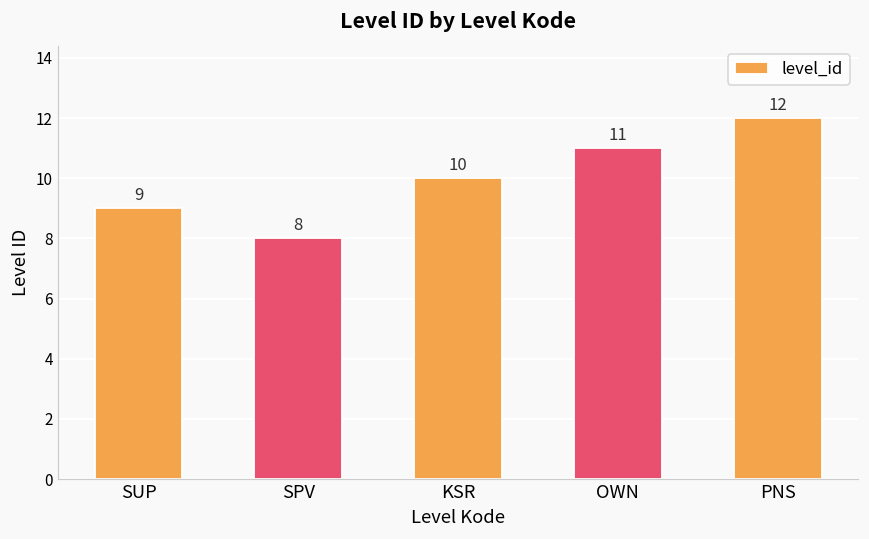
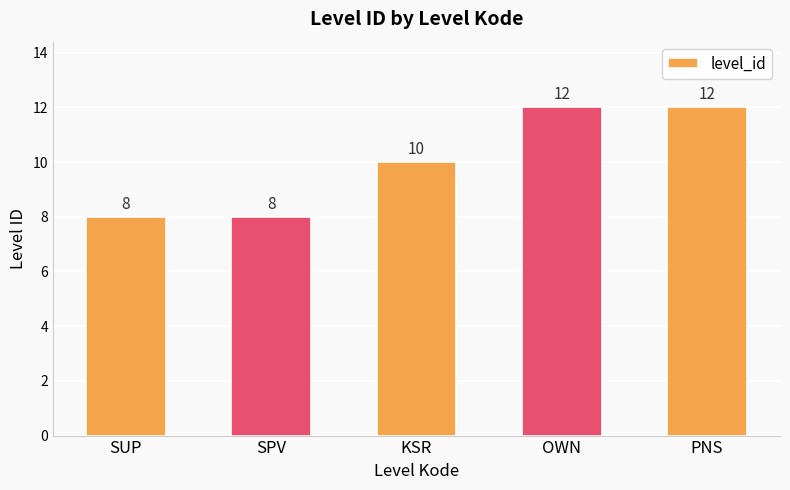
SUP: 9 -> 8
OWN: 11 -> 12
